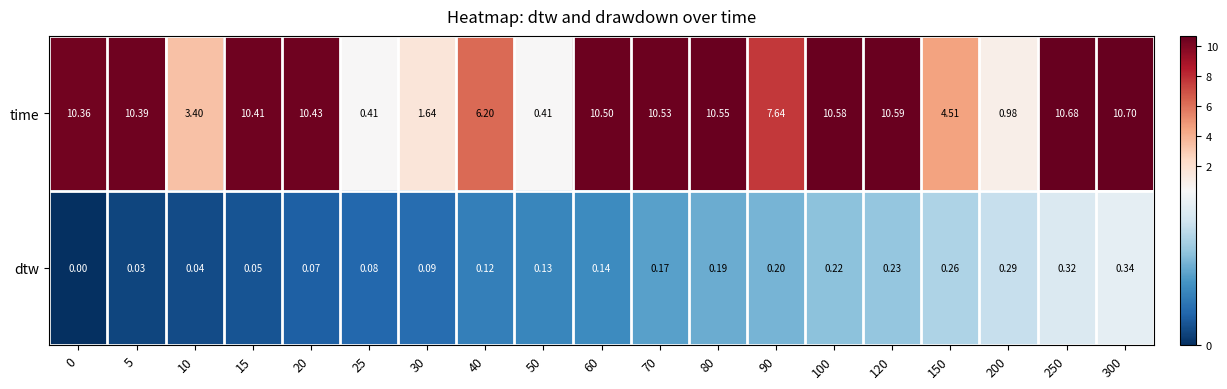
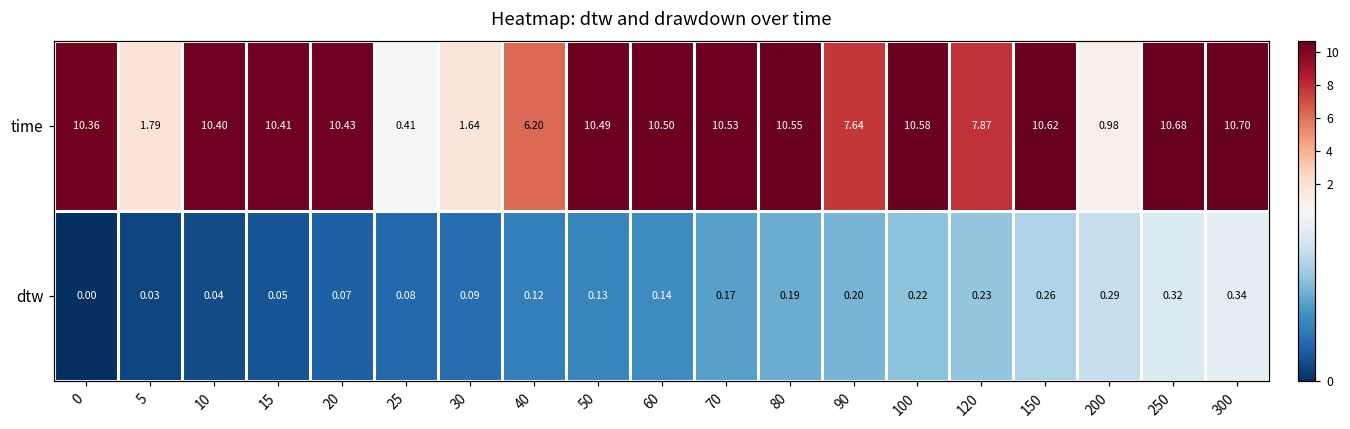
time, 5: 10.39 -> 1.79
time, 10: 3.40 -> 10.40
time, 50: 0.41 -> 10.49
time, 120: 10.59 -> 7.87
time, 150: 4.51 -> 10.62
